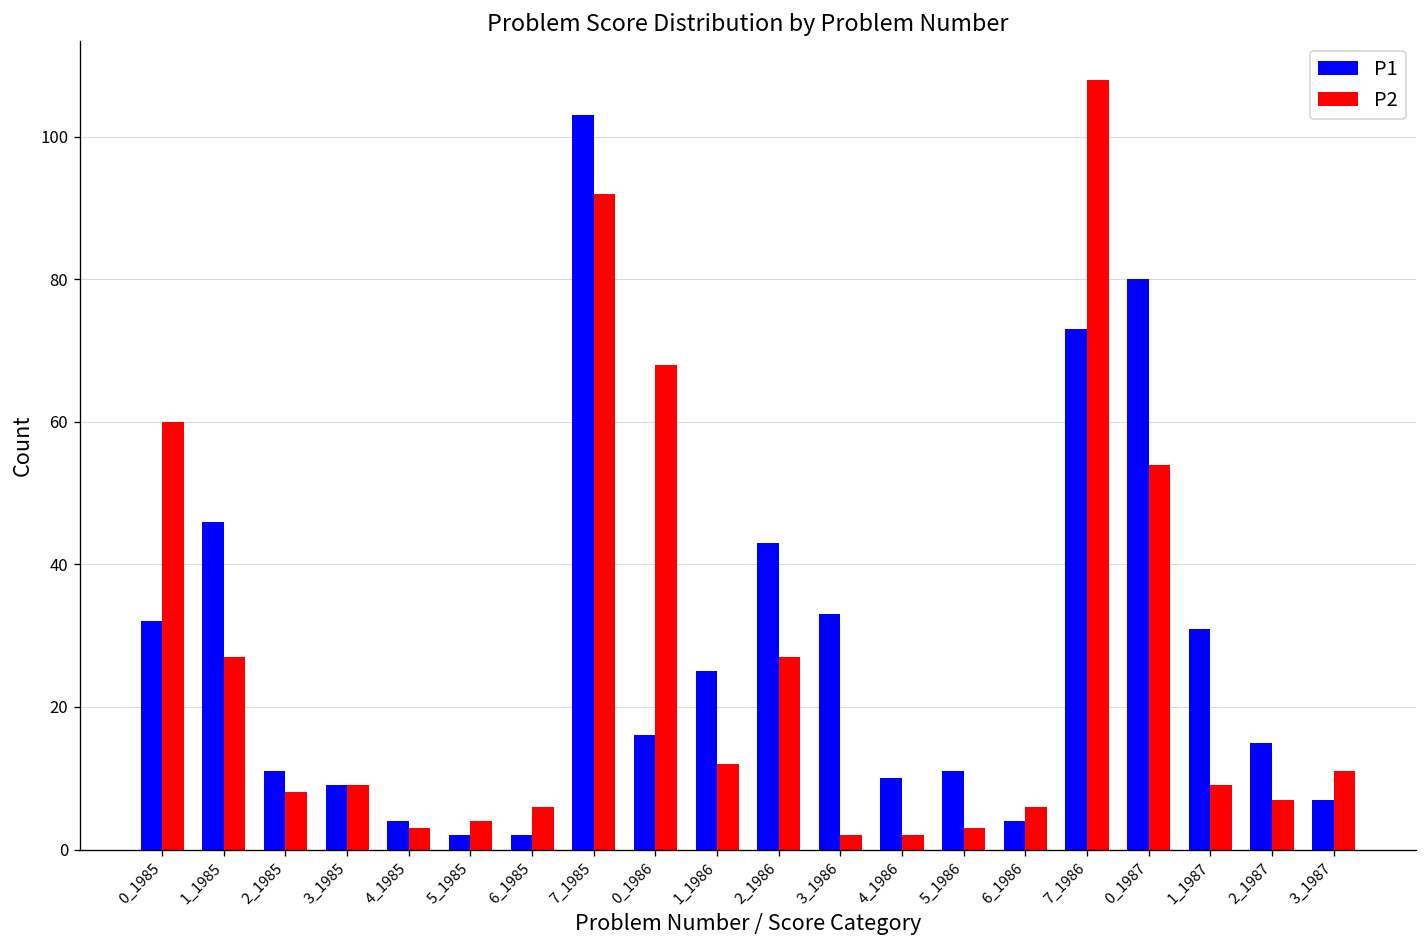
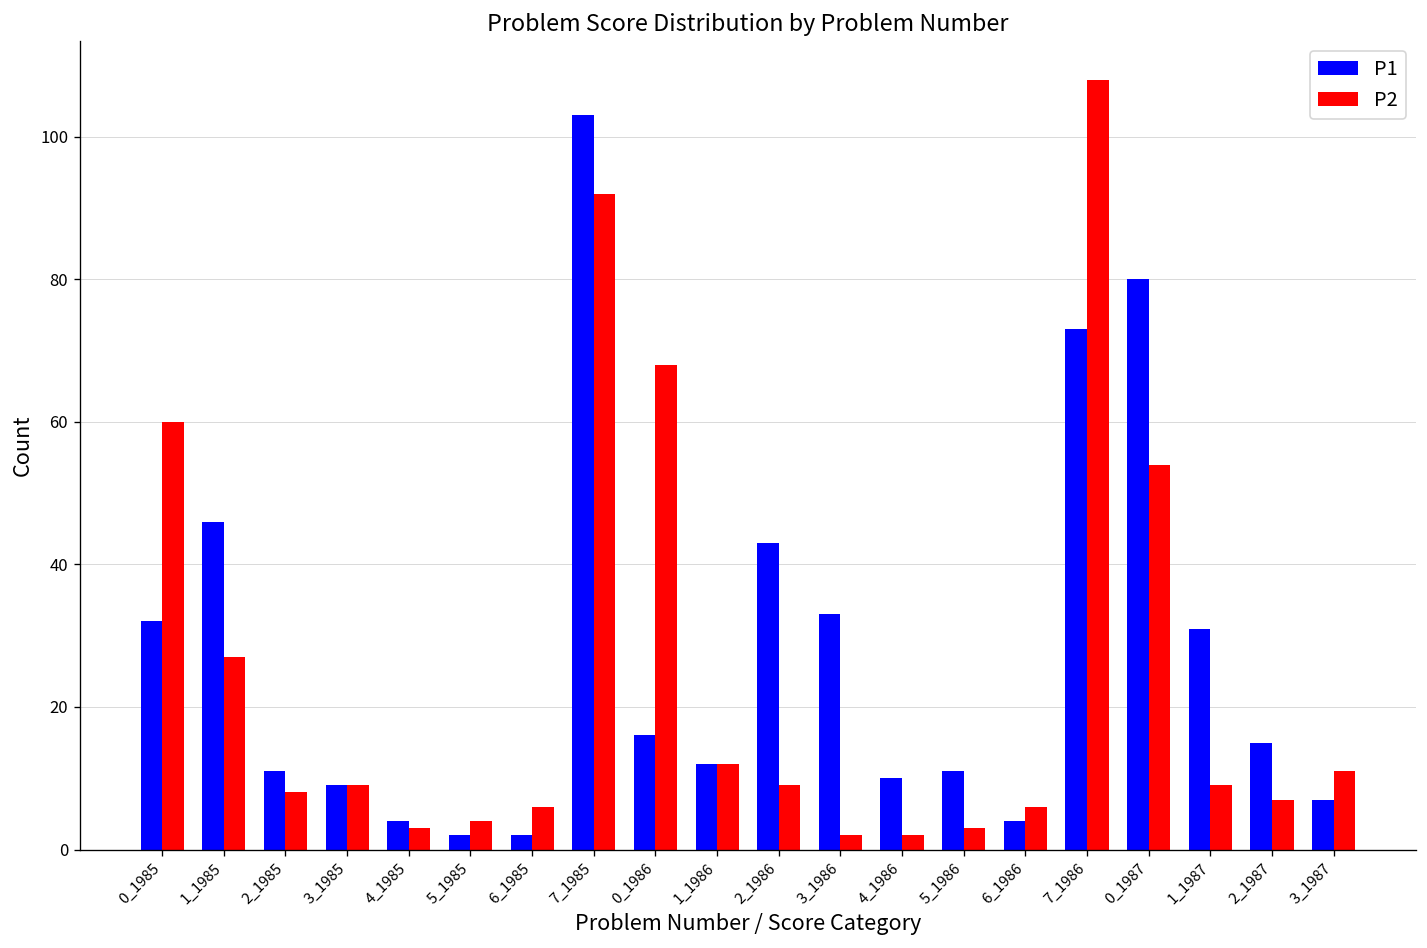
P1, 1_1986: 25 -> 12
P2, 2_1986: 27 -> 9
